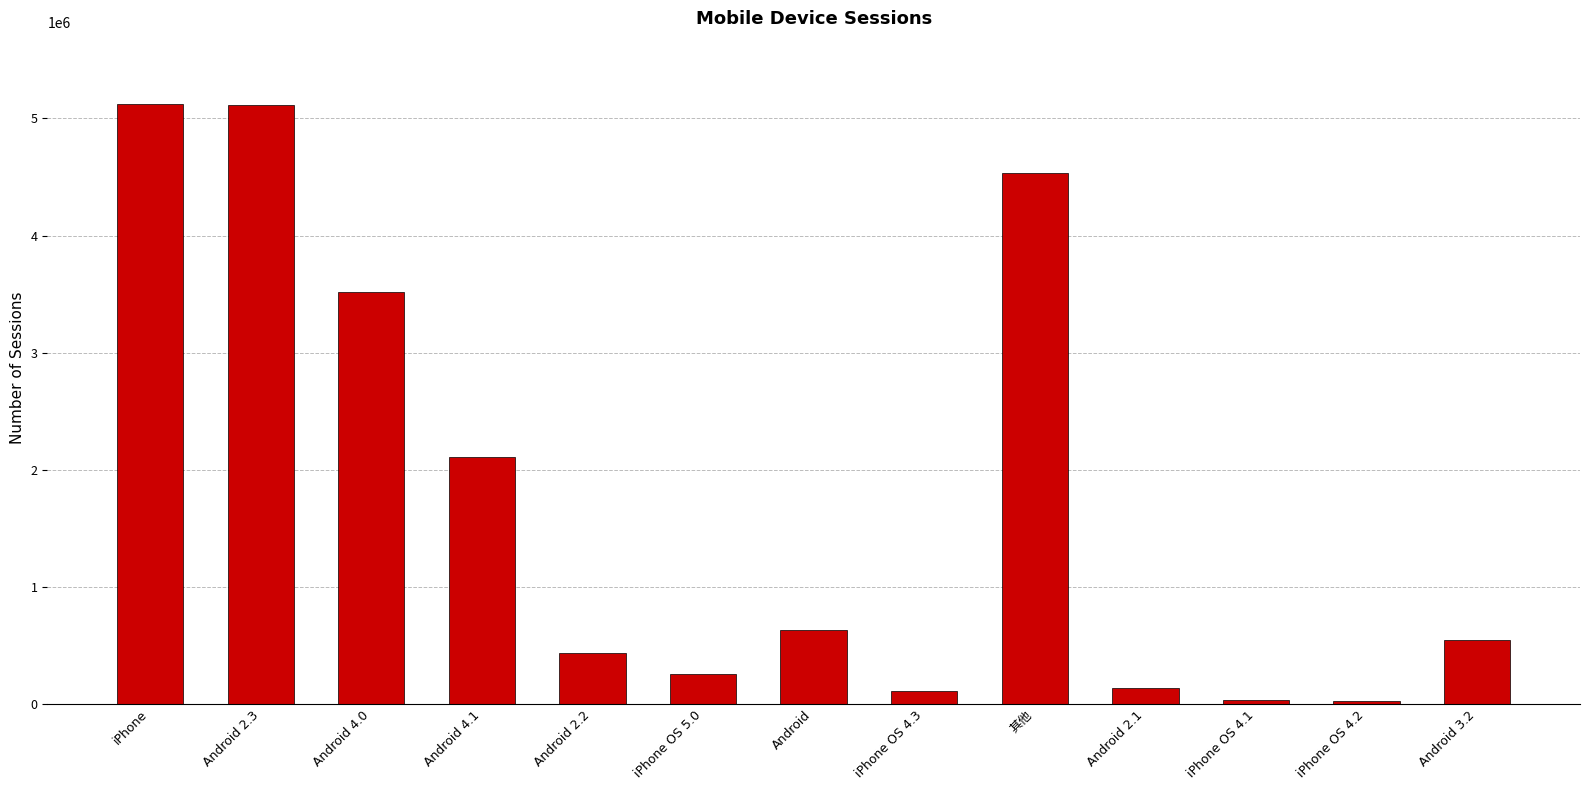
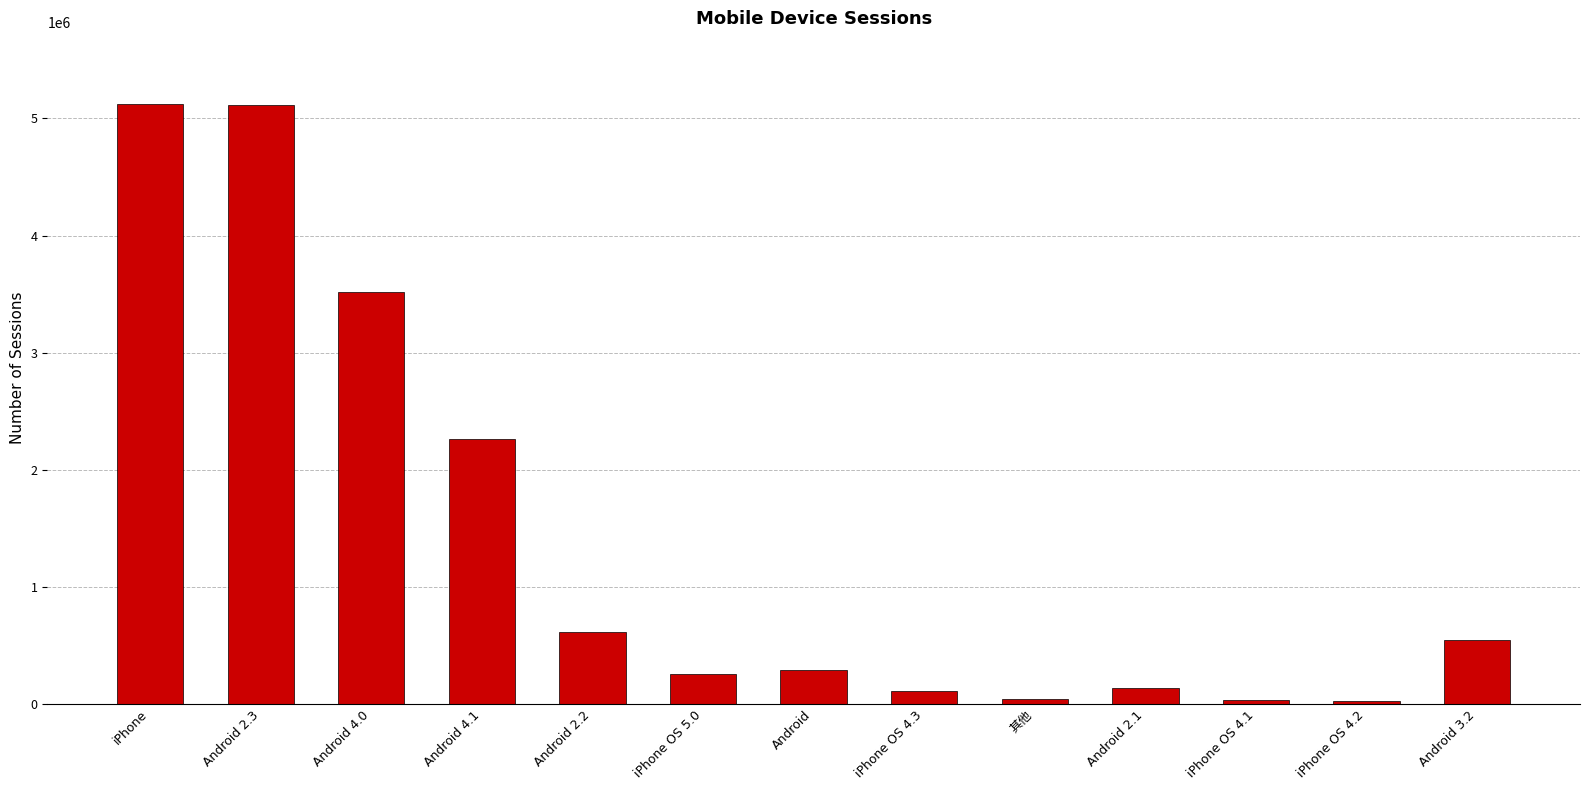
Android 4.1: 2110000 -> 2260000
Android 2.2: 430000 -> 610000
Android: 630000 -> 290000
其他: 4530000 -> 40000
